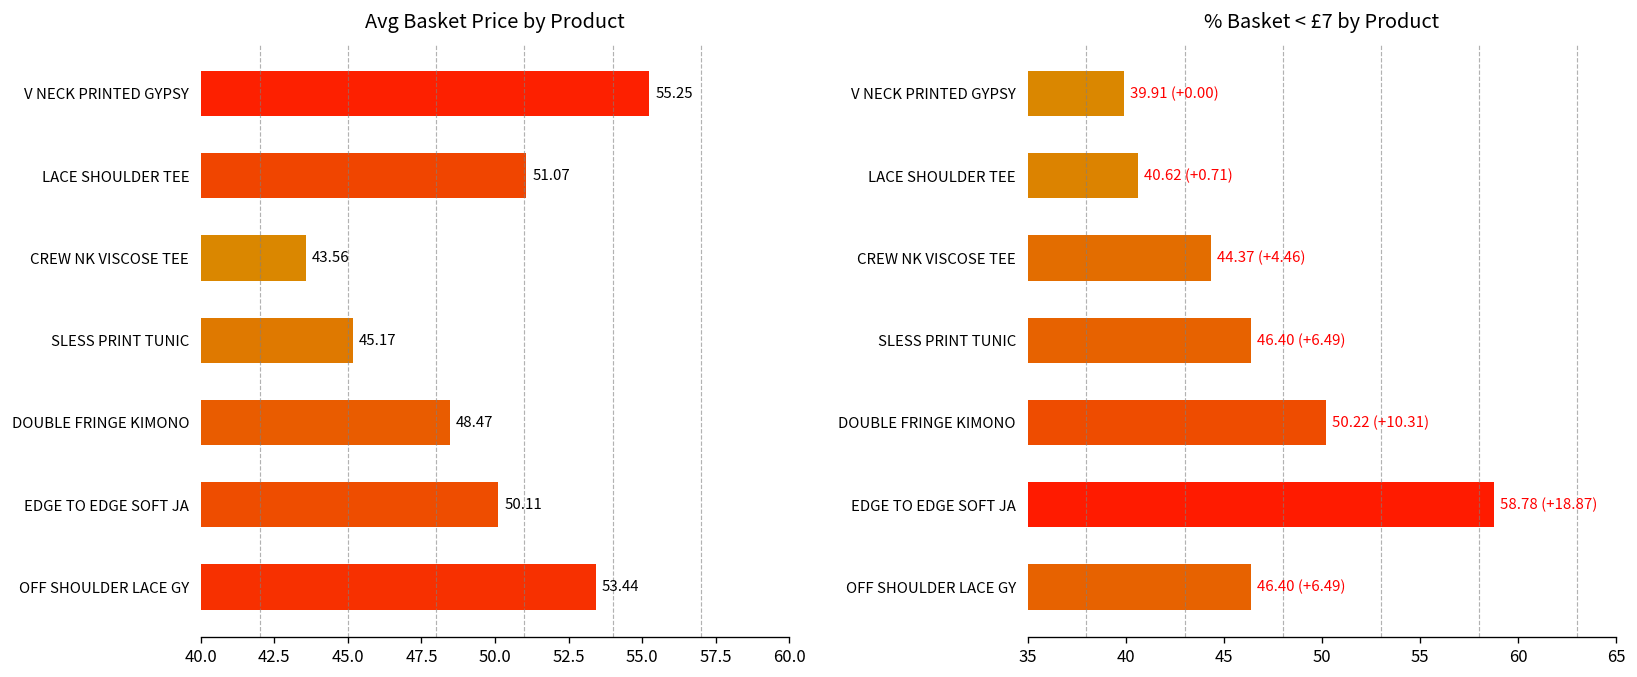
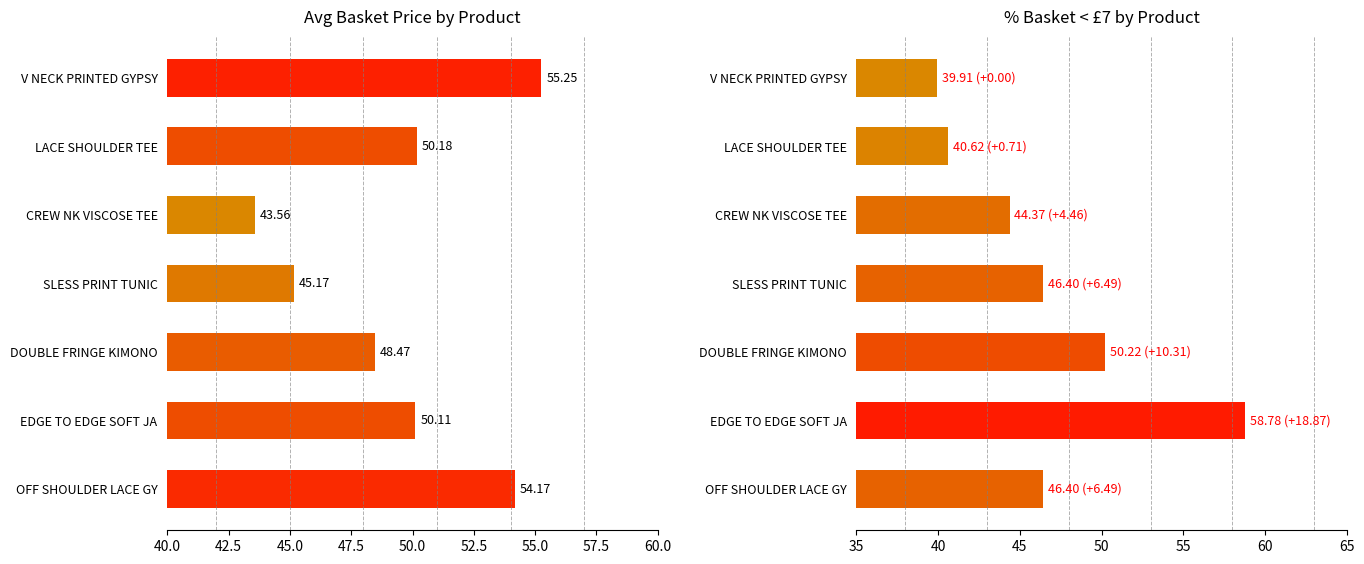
Avg Basket Price by Product, LACE SHOULDER TEE: 51.07 -> 50.18
Avg Basket Price by Product, OFF SHOULDER LACE GY: 53.44 -> 54.17
